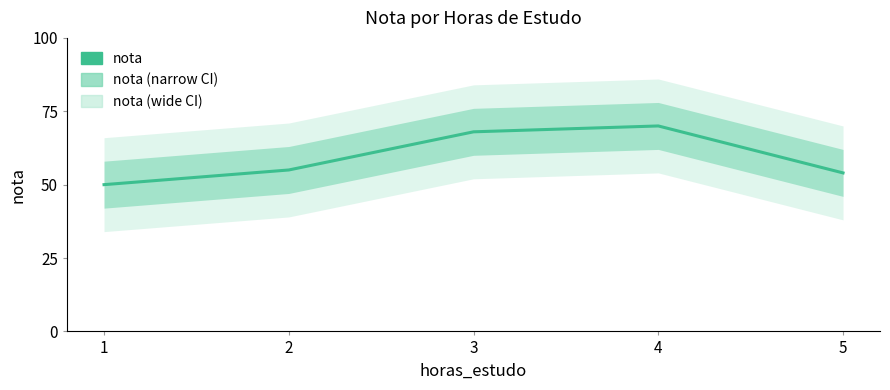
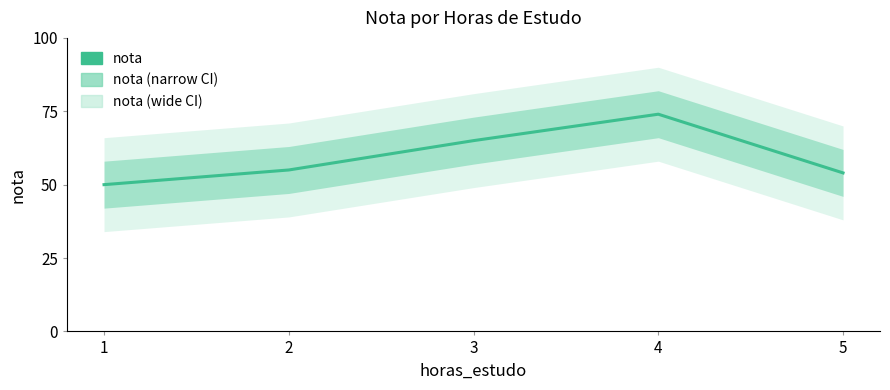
nota, 3: 68 -> 65
nota, 4: 70 -> 74
